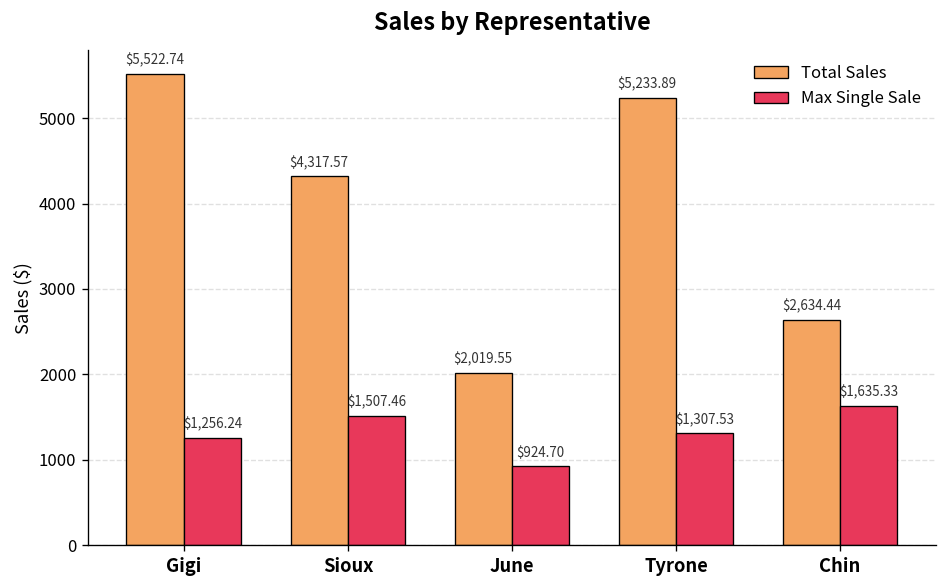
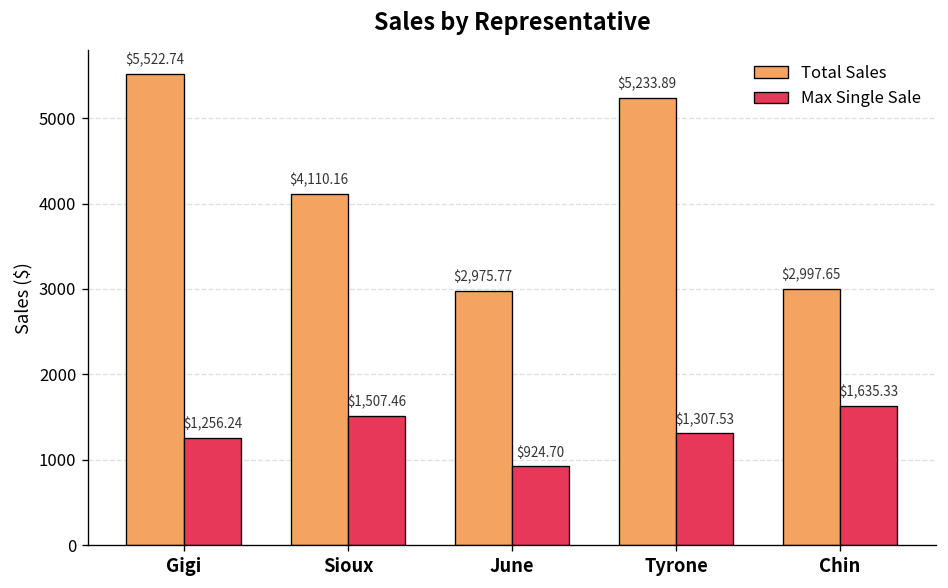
Total Sales, Sioux: $4,317.57 -> $4,110.16
Total Sales, June: $2,019.55 -> $2,975.77
Total Sales, Chin: $2,634.44 -> $2,997.65
